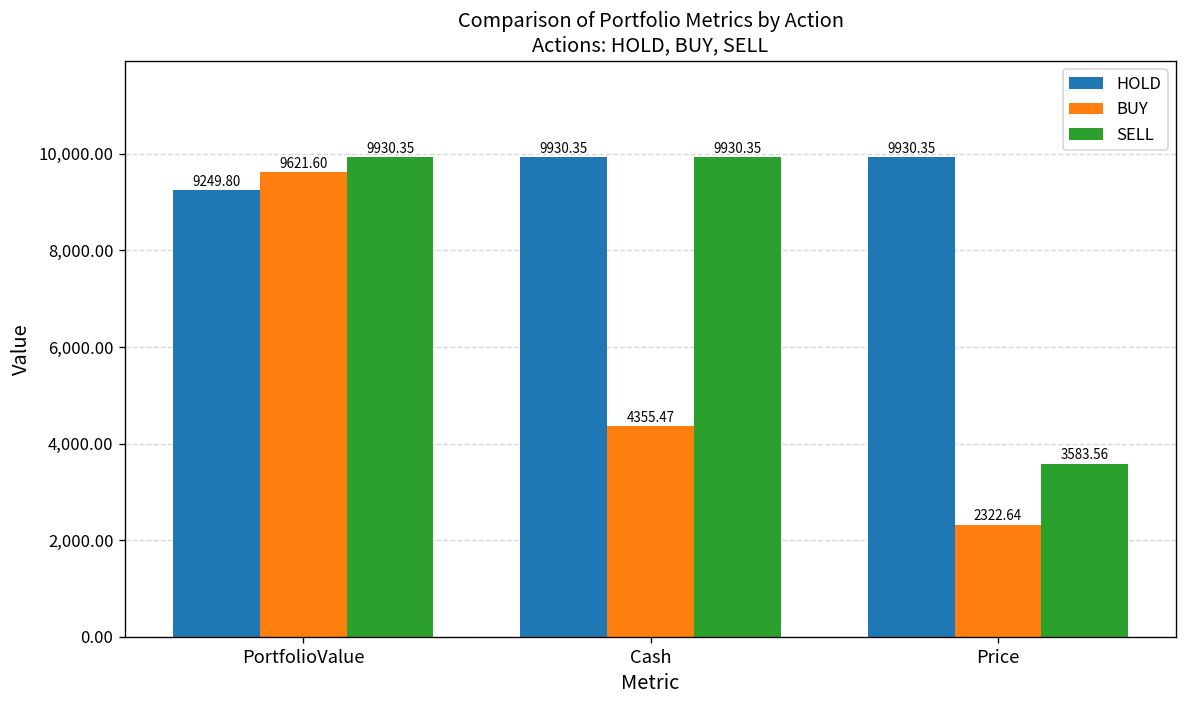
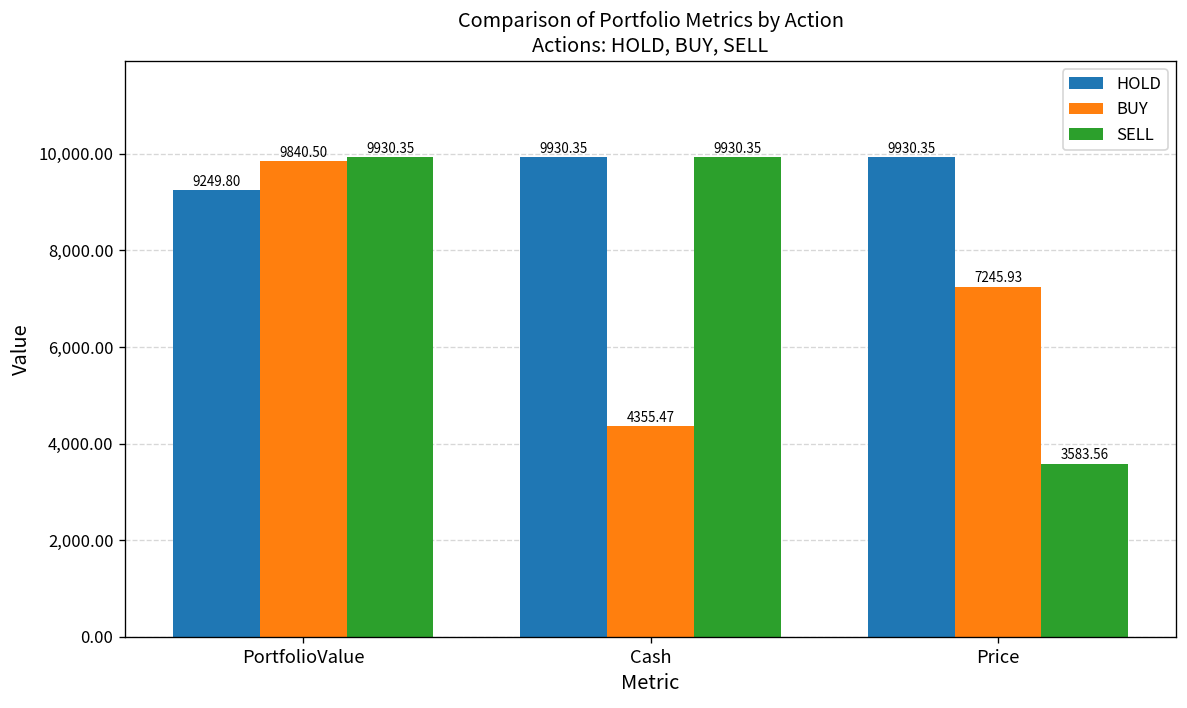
BUY, PortfolioValue: 9621.60 -> 9840.50
BUY, Price: 2322.64 -> 7245.93
